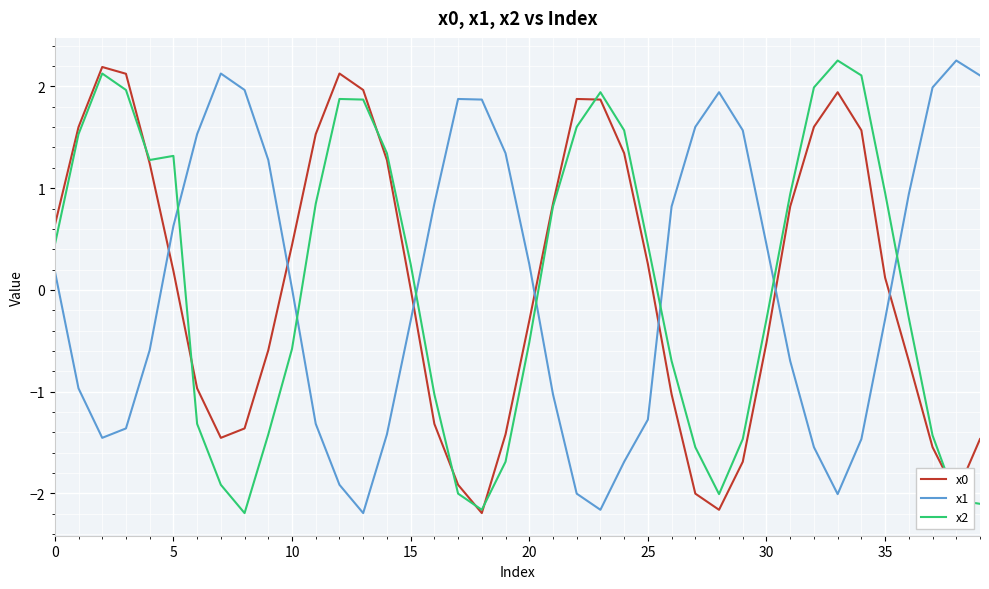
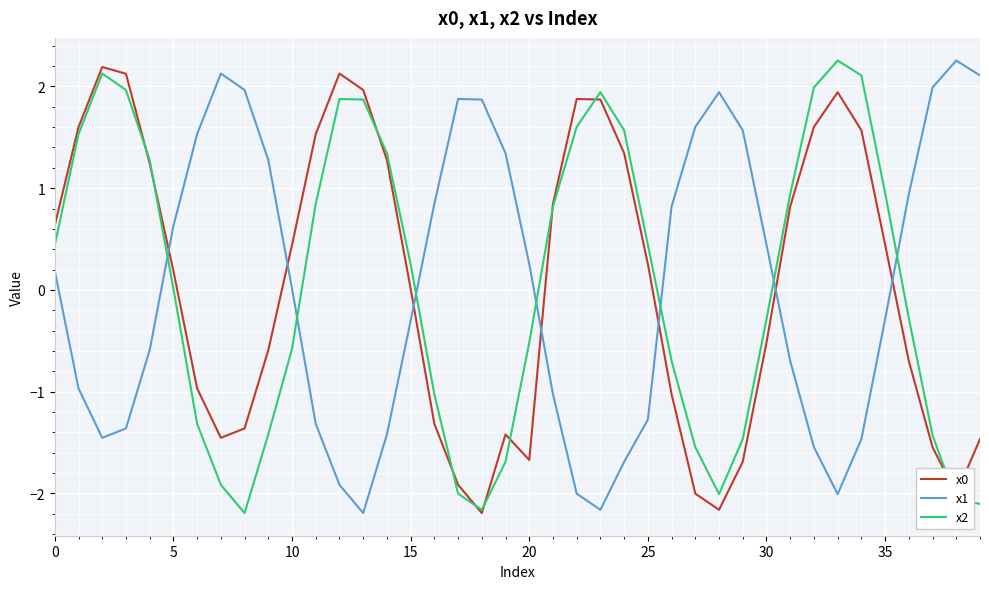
x2, 5: 1.32 -> 0.01
x0, 20: -0.30 -> -1.67
x0, 35: 0.12 -> 0.45
